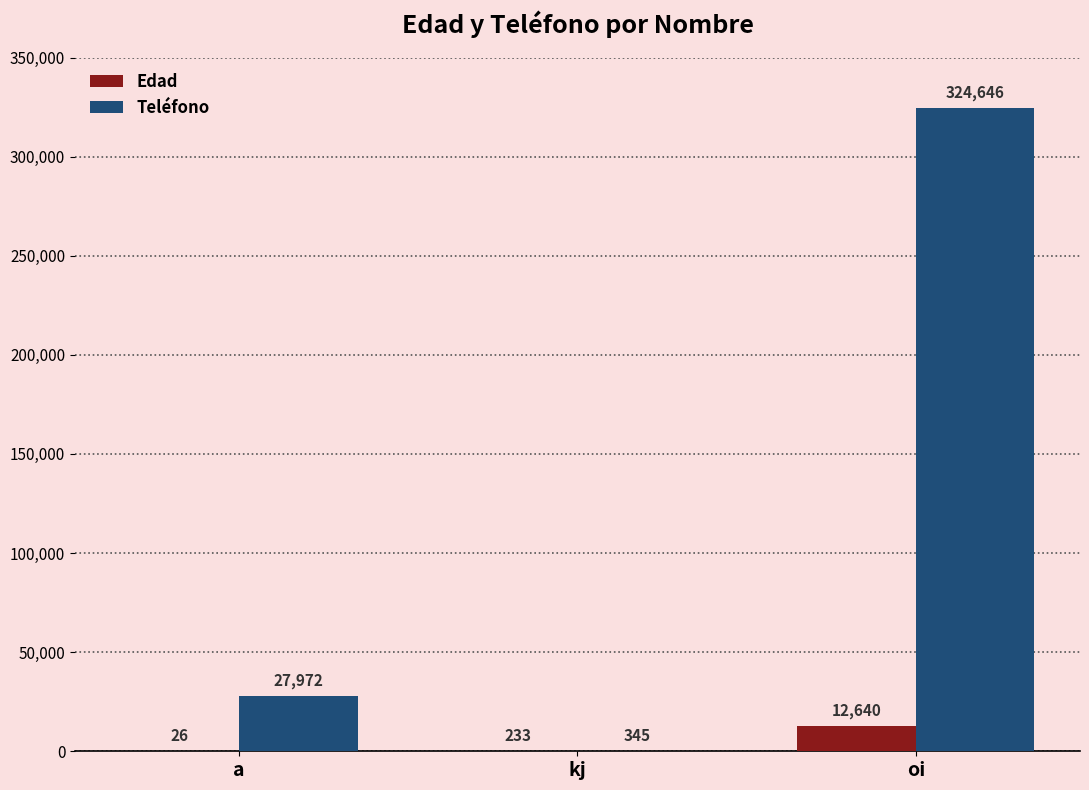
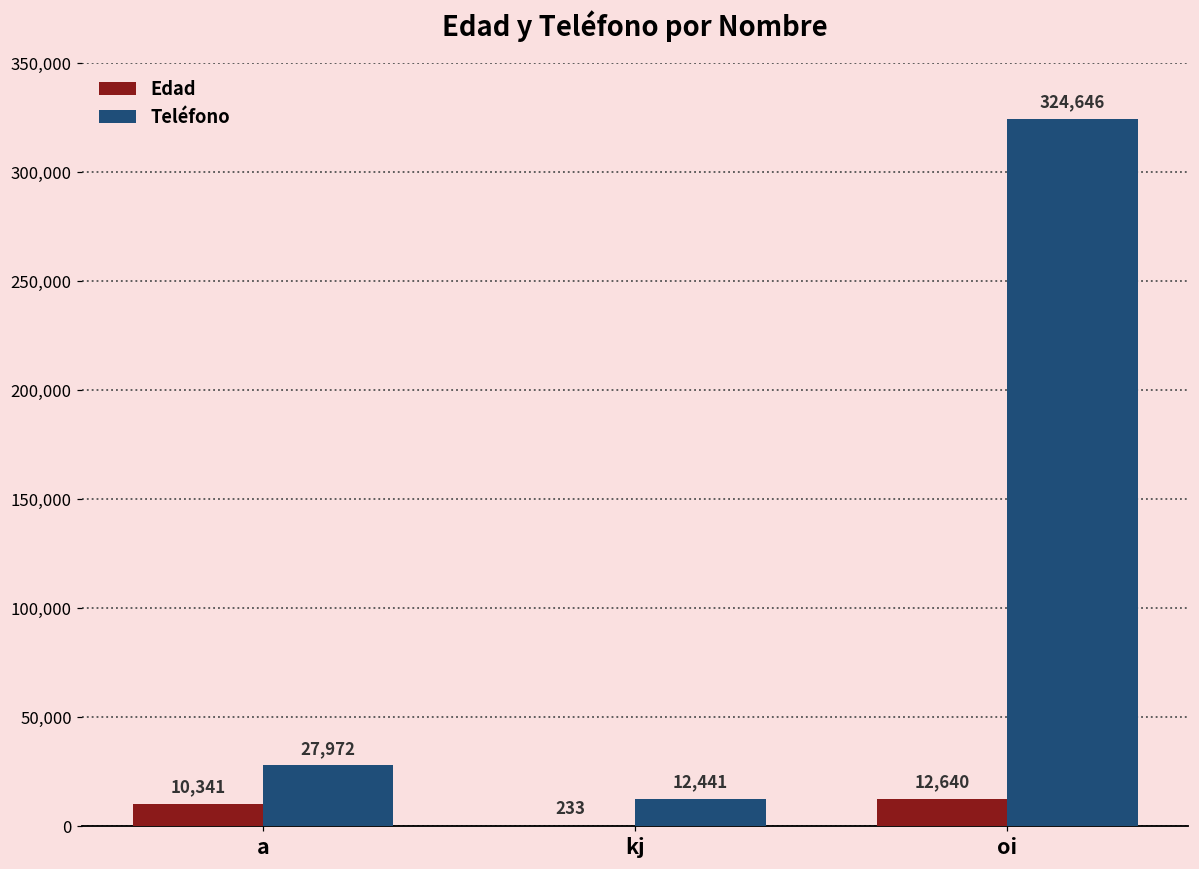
Edad, a: 26 -> 10,341
Teléfono, kj: 345 -> 12,441
